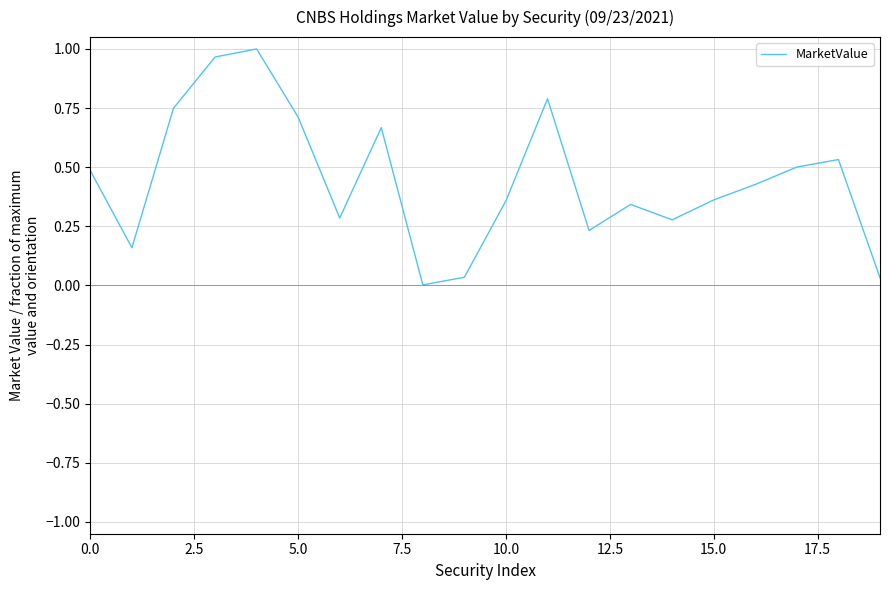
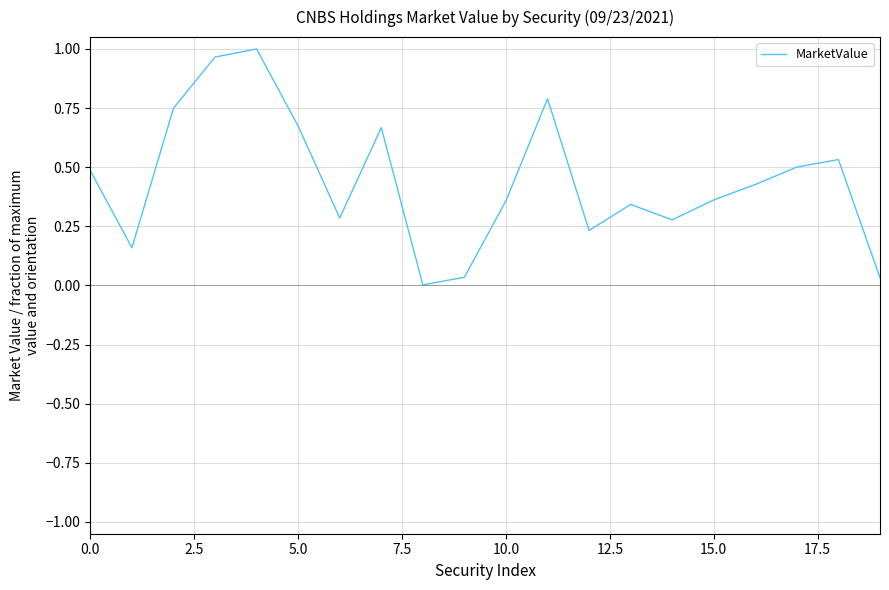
5.0: 0.71 -> 0.67
